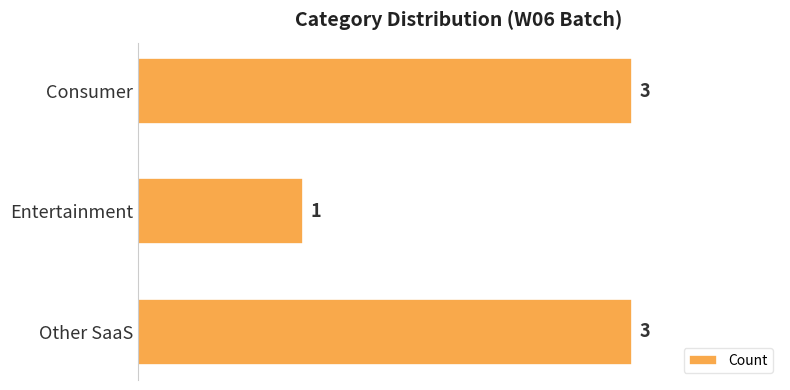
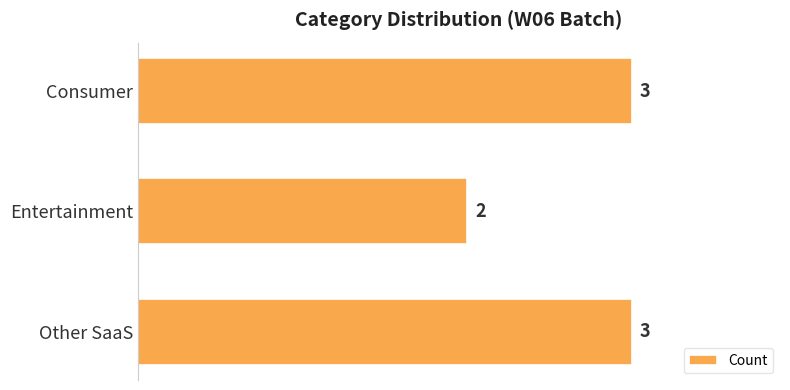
Entertainment: 1 -> 2
